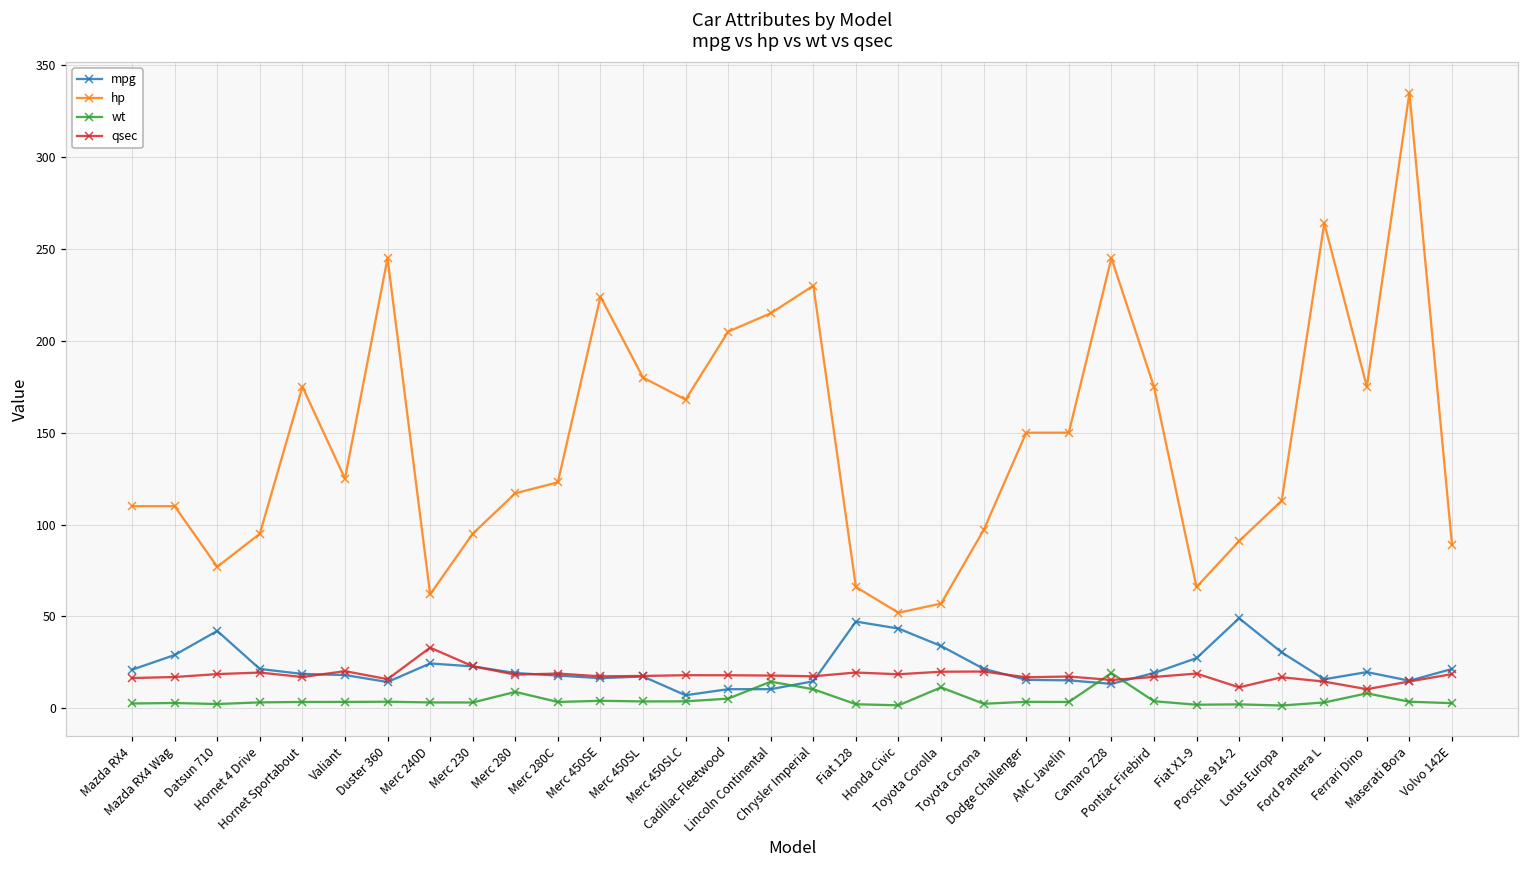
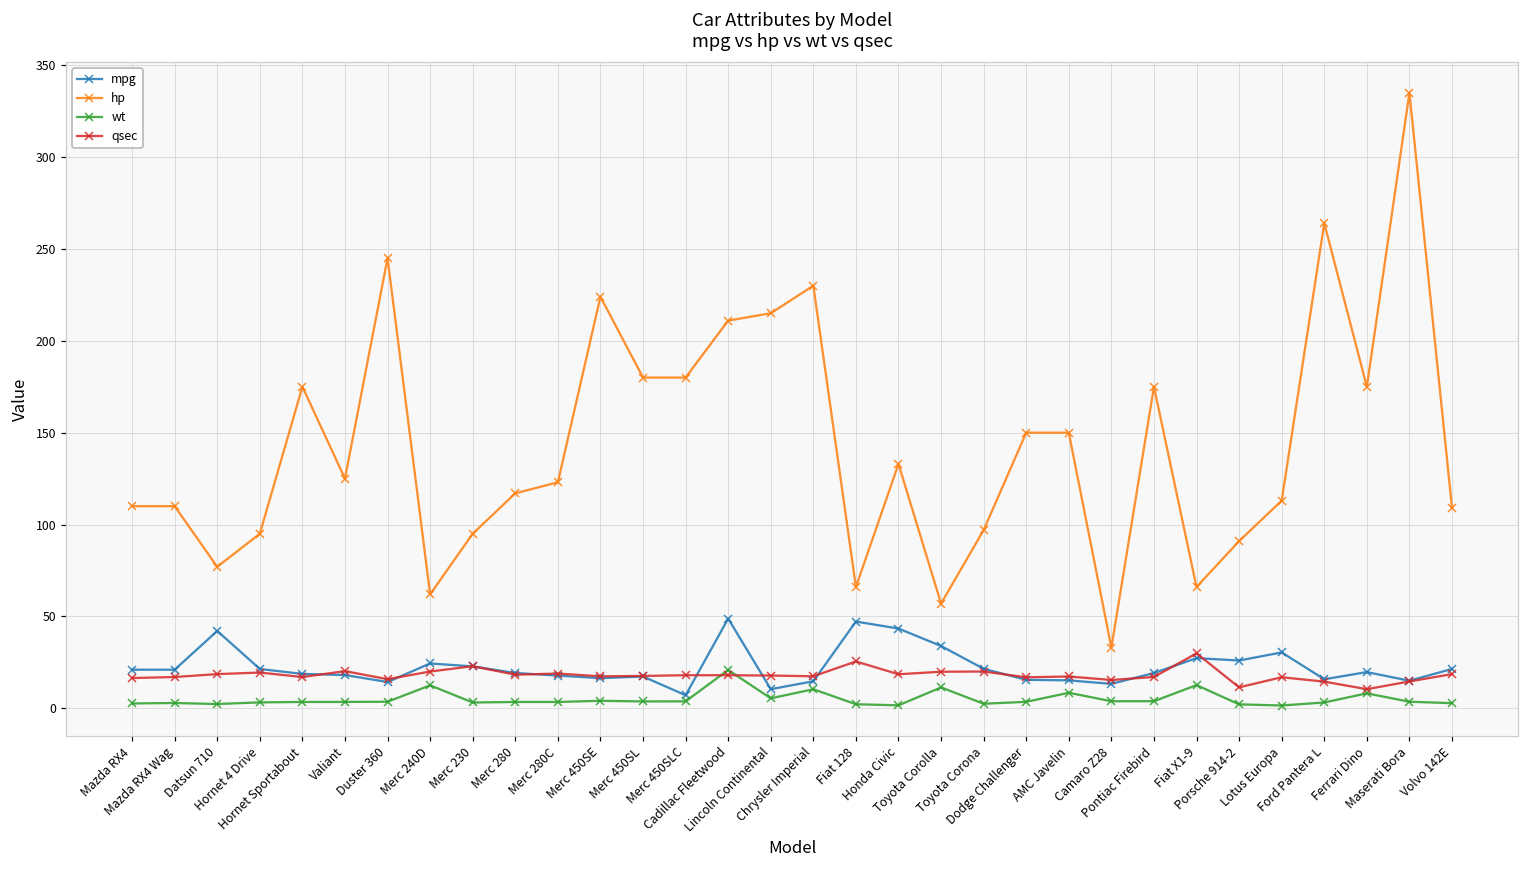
mpg, Mazda RX4 Wag: 29 -> 21
wt, Merc 240D: 3 -> 13
qsec, Merc 240D: 33 -> 20
wt, Merc 280: 9 -> 3
hp, Merc 450SLC: 168 -> 180
mpg, Cadillac Fleetwood: 10 -> 49
hp, Cadillac Fleetwood: 205 -> 211
wt, Cadillac Fleetwood: 5 -> 21
wt, Lincoln Continental: 14 -> 5
qsec, Fiat 128: 19 -> 25
hp, Honda Civic: 52 -> 133
wt, AMC Javelin: 3 -> 8
hp, Camaro Z28: 245 -> 33
wt, Camaro Z28: 19 -> 4
wt, Fiat X1-9: 2 -> 13
qsec, Fiat X1-9: 19 -> 30
mpg, Porsche 914-2: 49 -> 26
hp, Volvo 142E: 89 -> 109
